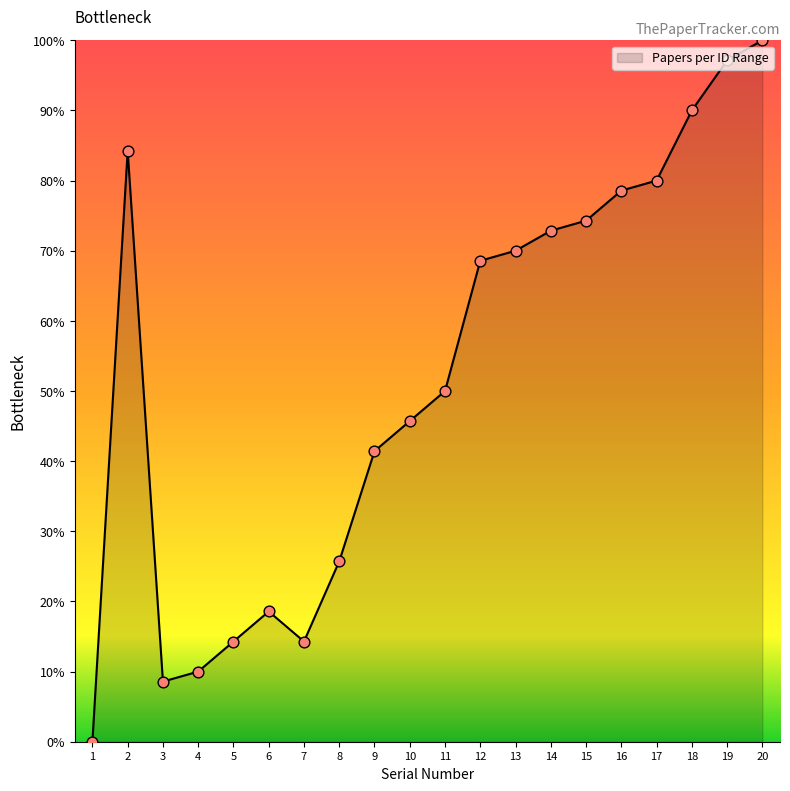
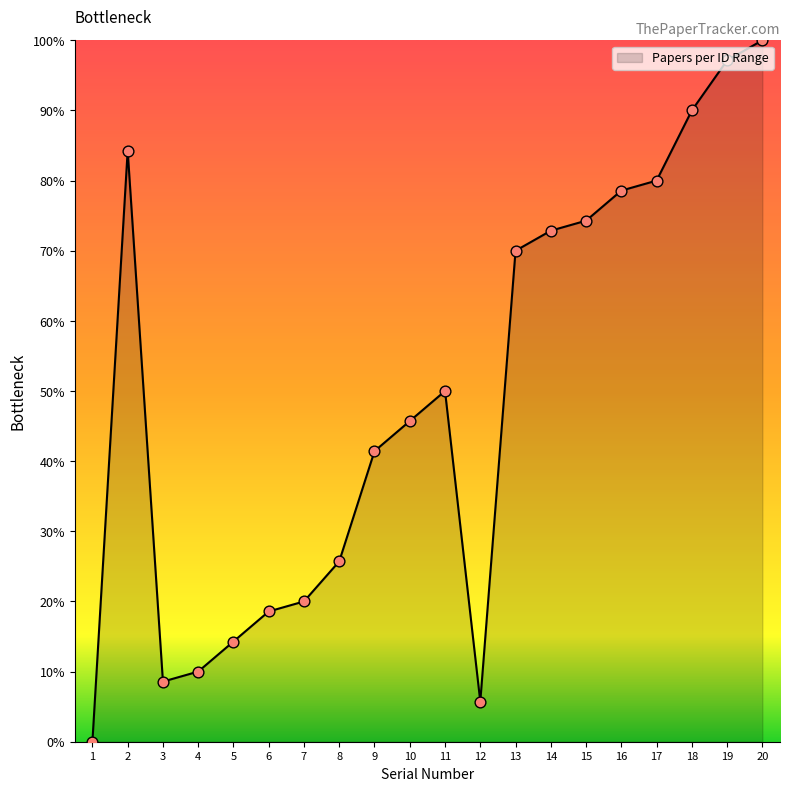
7: 14% -> 20%
12: 69% -> 6%
